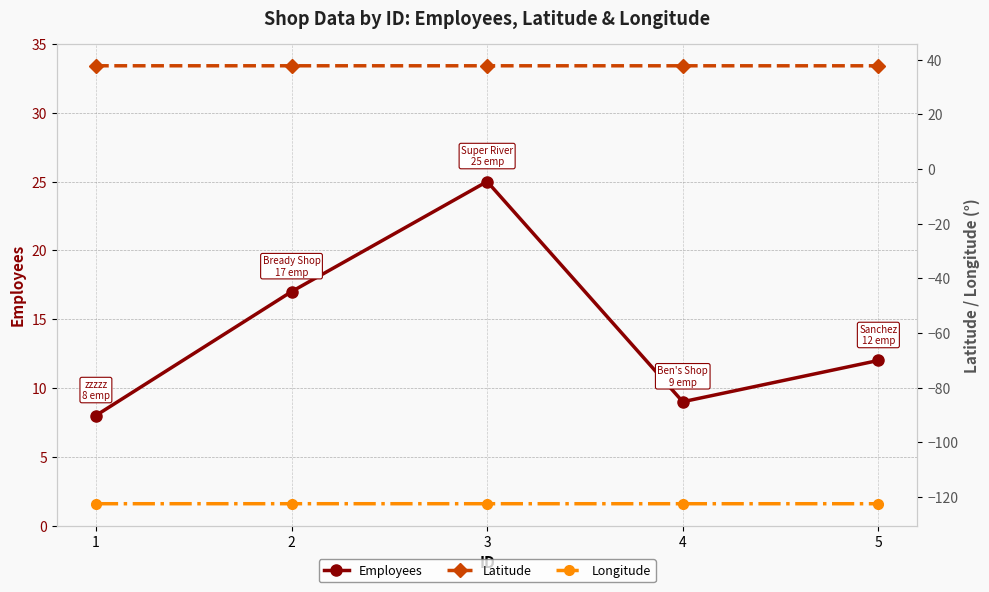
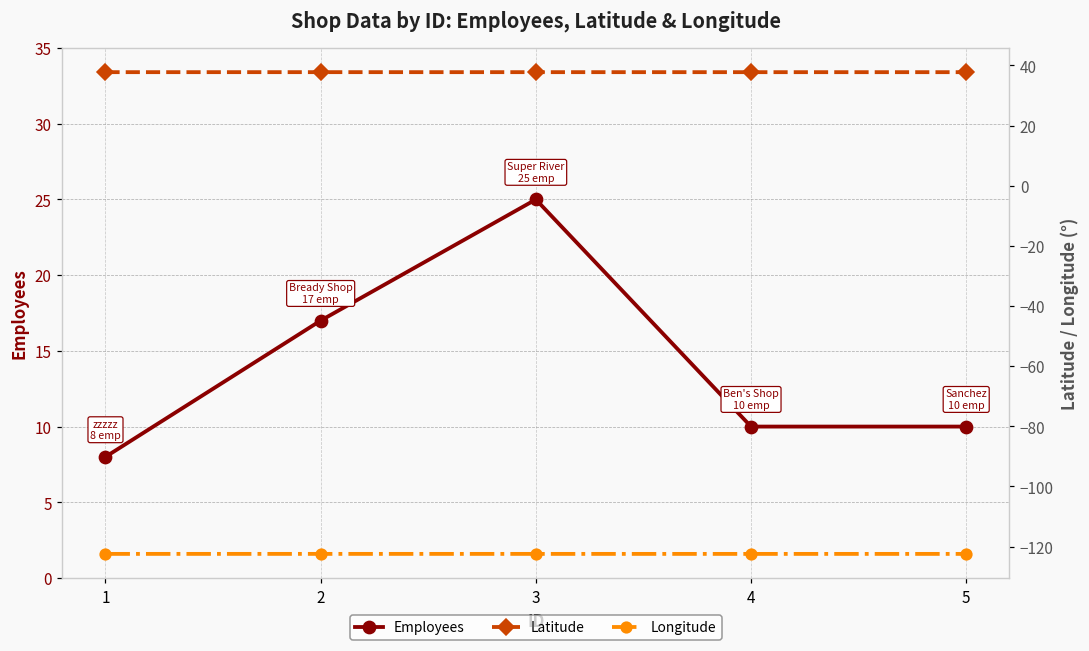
Employees, 4: 9 -> 10
Employees, 5: 12 -> 10
